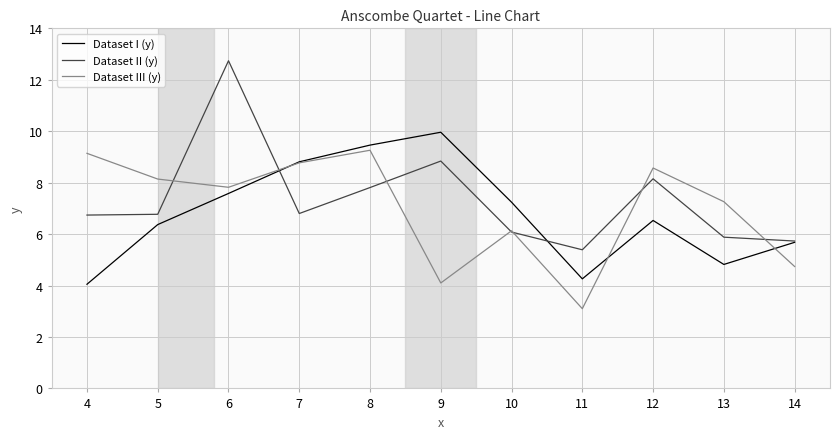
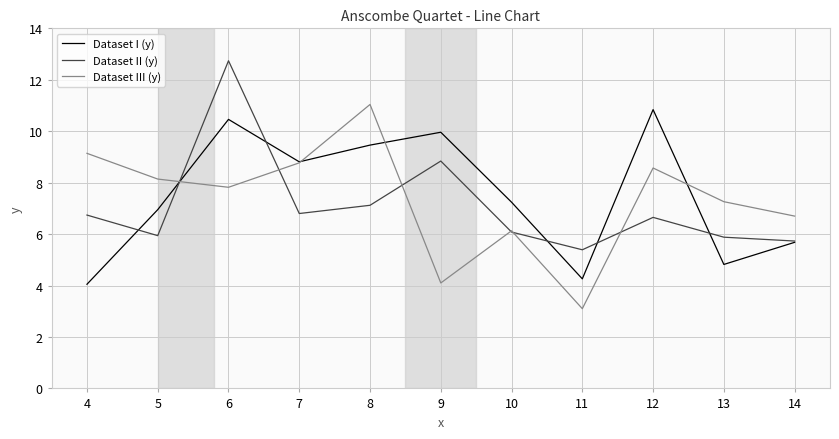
Dataset I (y), 5: 6.4 -> 7.0
Dataset II (y), 5: 6.8 -> 5.9
Dataset I (y), 6: 7.6 -> 10.5
Dataset II (y), 8: 7.8 -> 7.1
Dataset III (y), 8: 9.3 -> 11.0
Dataset I (y), 12: 6.5 -> 10.8
Dataset II (y), 12: 8.2 -> 6.7
Dataset III (y), 14: 4.7 -> 6.7
